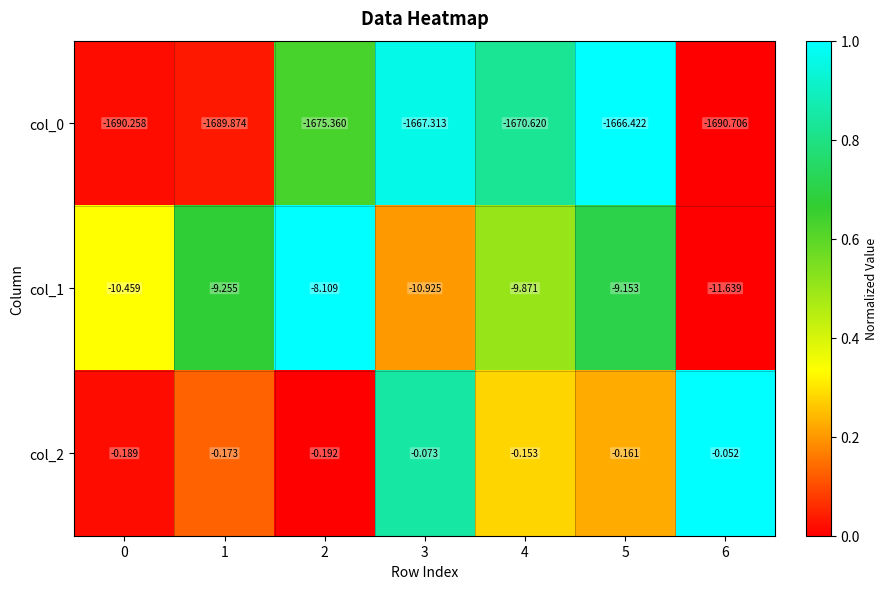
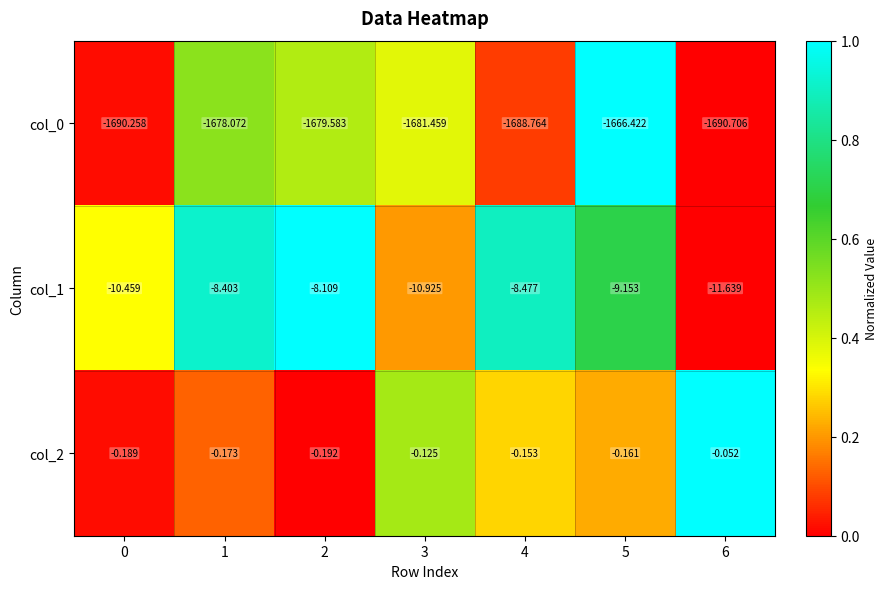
col_0, 1: -1689.874 -> -1678.072
col_0, 2: -1675.360 -> -1679.583
col_0, 3: -1667.313 -> -1681.459
col_0, 4: -1670.620 -> -1688.764
col_1, 1: -9.255 -> -8.403
col_1, 4: -9.871 -> -8.477
col_2, 3: -0.073 -> -0.125
